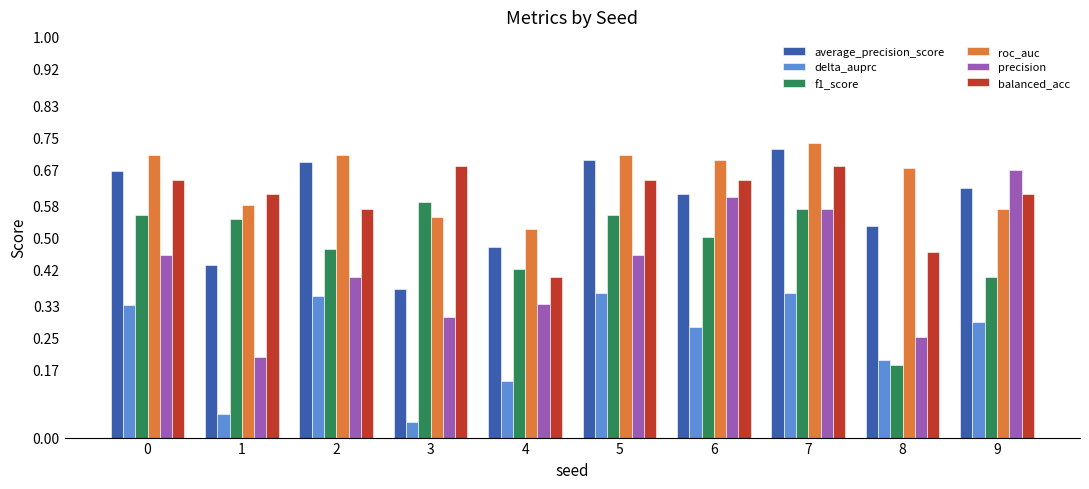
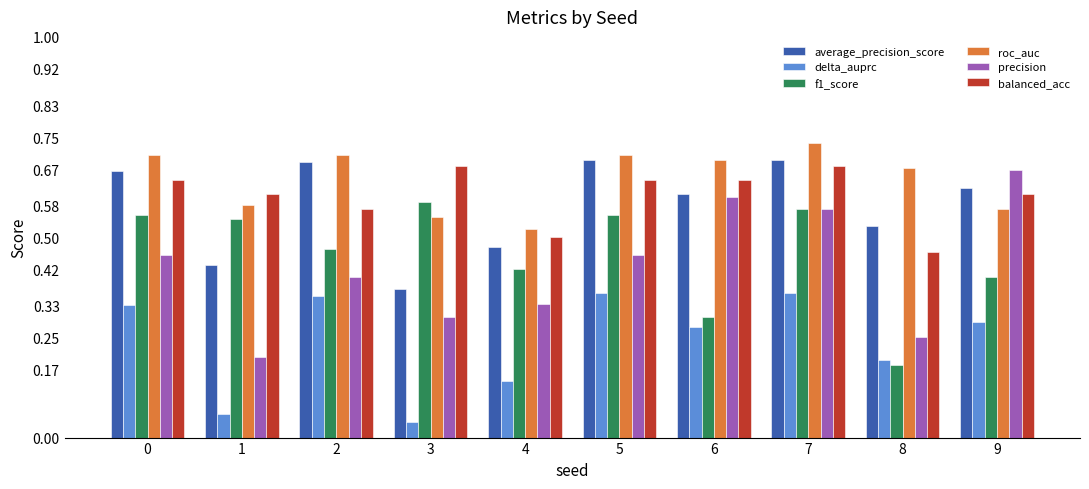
balanced_acc, 4: 0.4 -> 0.5
f1_score, 6: 0.5 -> 0.3
average_precision_score, 7: 0.72 -> 0.69
